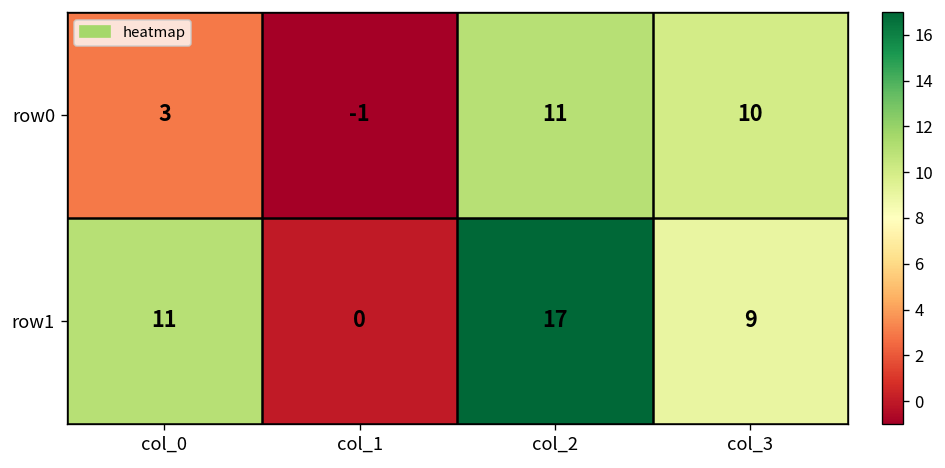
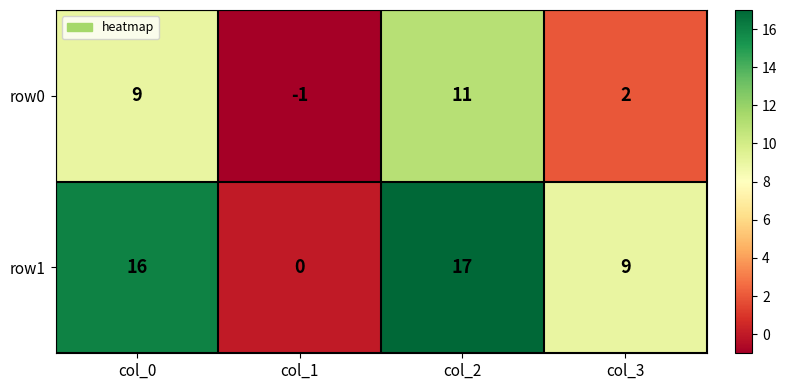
row0, col_0: 3 -> 9
row0, col_3: 10 -> 2
row1, col_0: 11 -> 16
